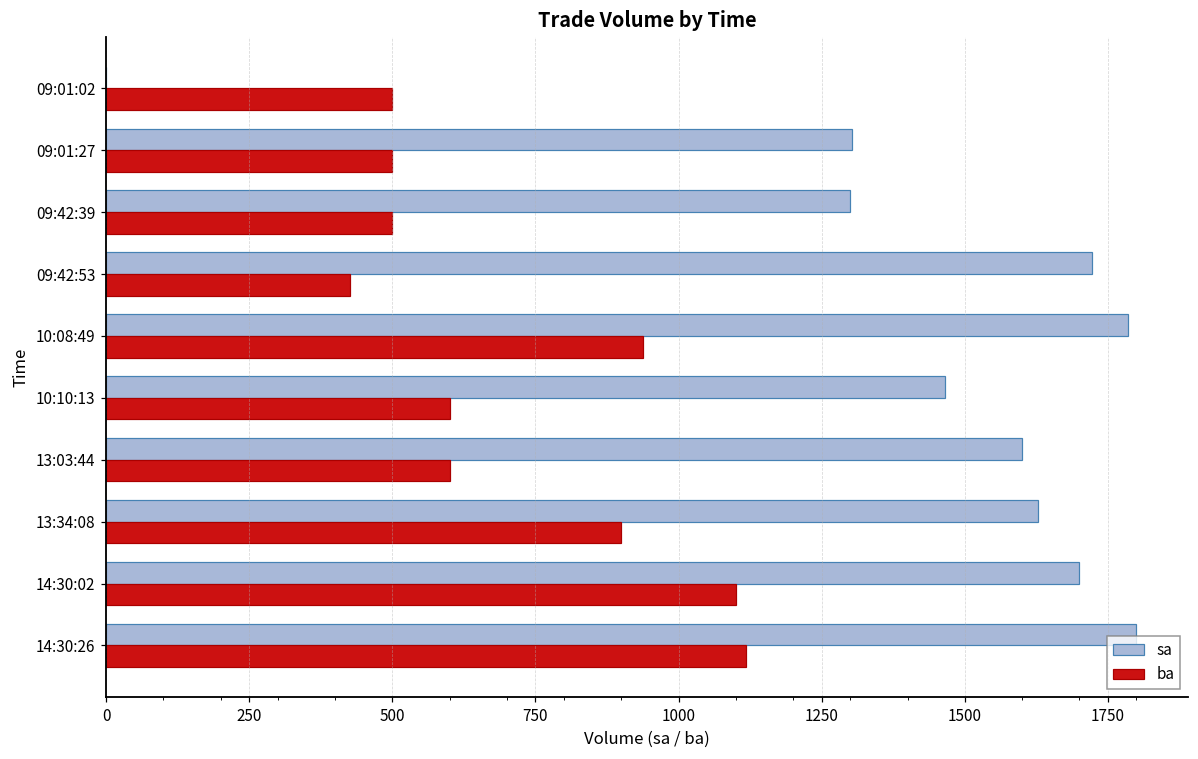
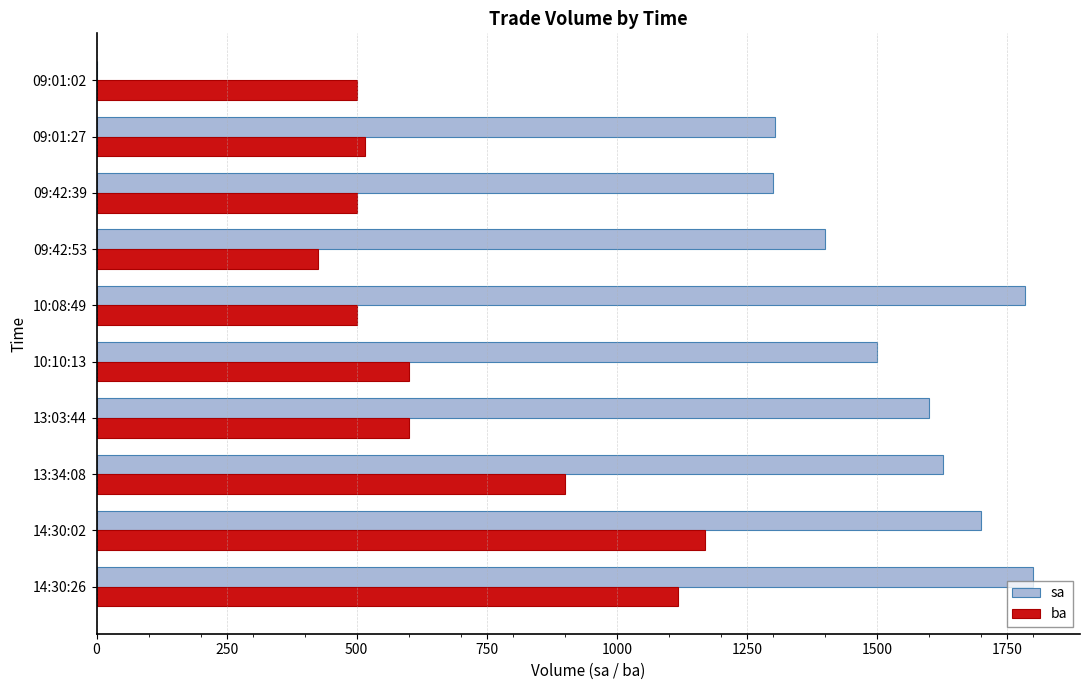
ba, 09:01:27: 500 -> 520
sa, 09:42:53: 1720 -> 1400
ba, 10:08:49: 940 -> 500
sa, 10:10:13: 1460 -> 1500
ba, 14:30:02: 1100 -> 1170
